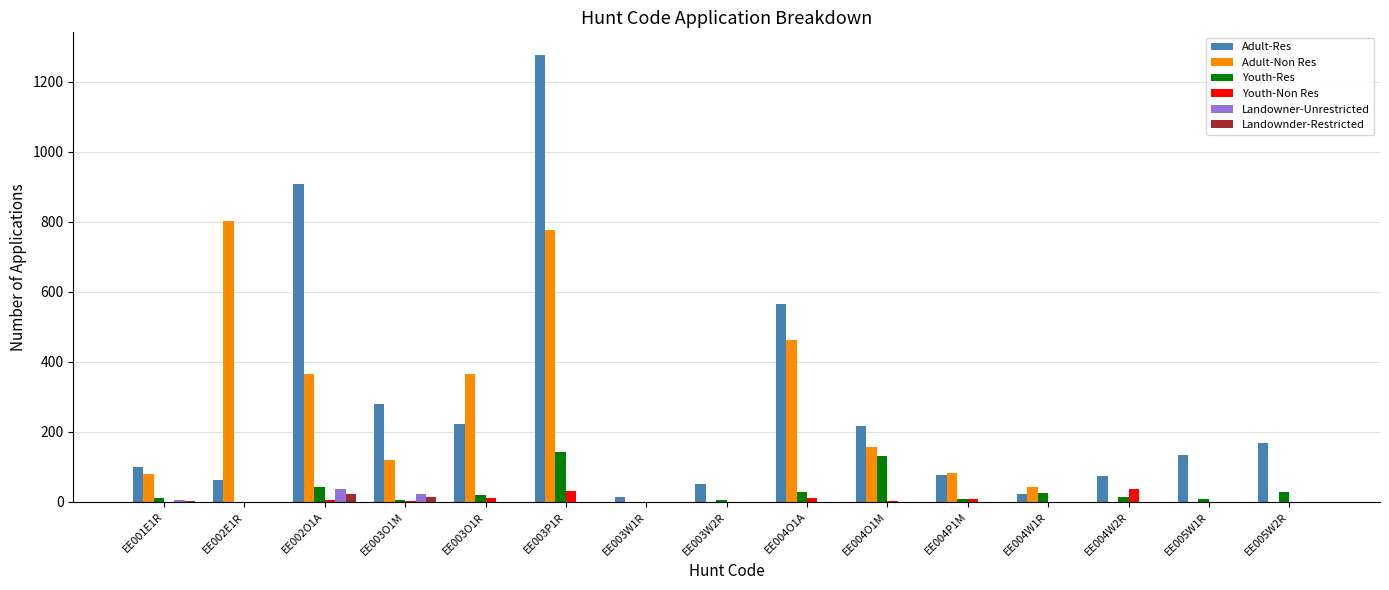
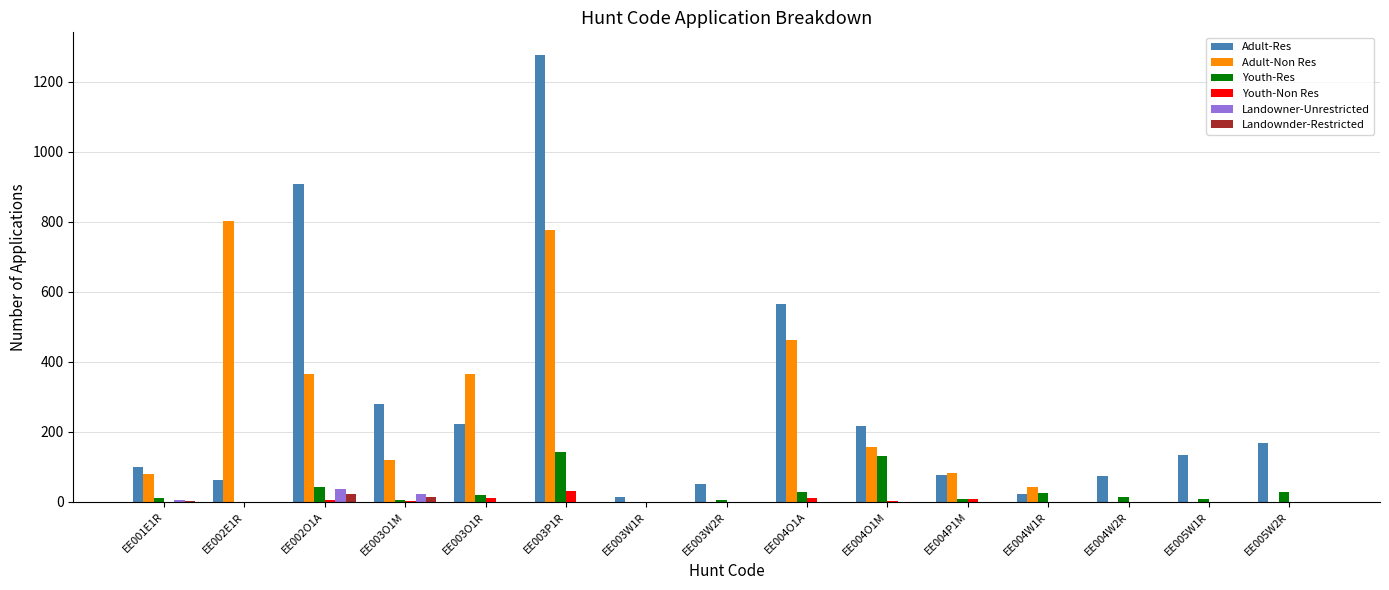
Youth-Non Res, EE004W2R: 40 -> 0
